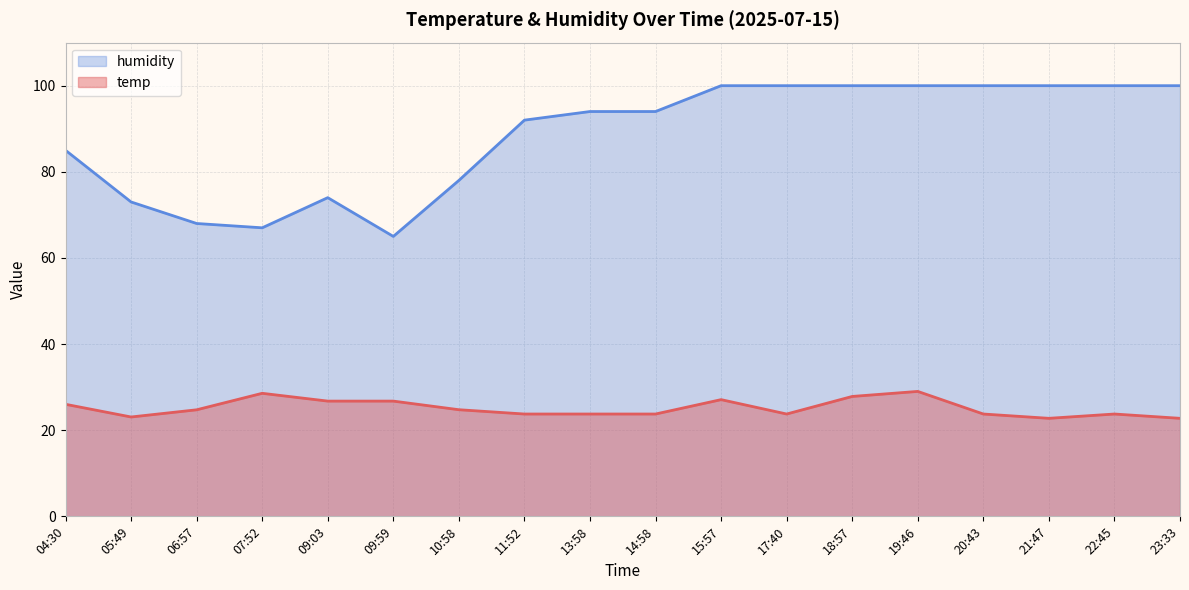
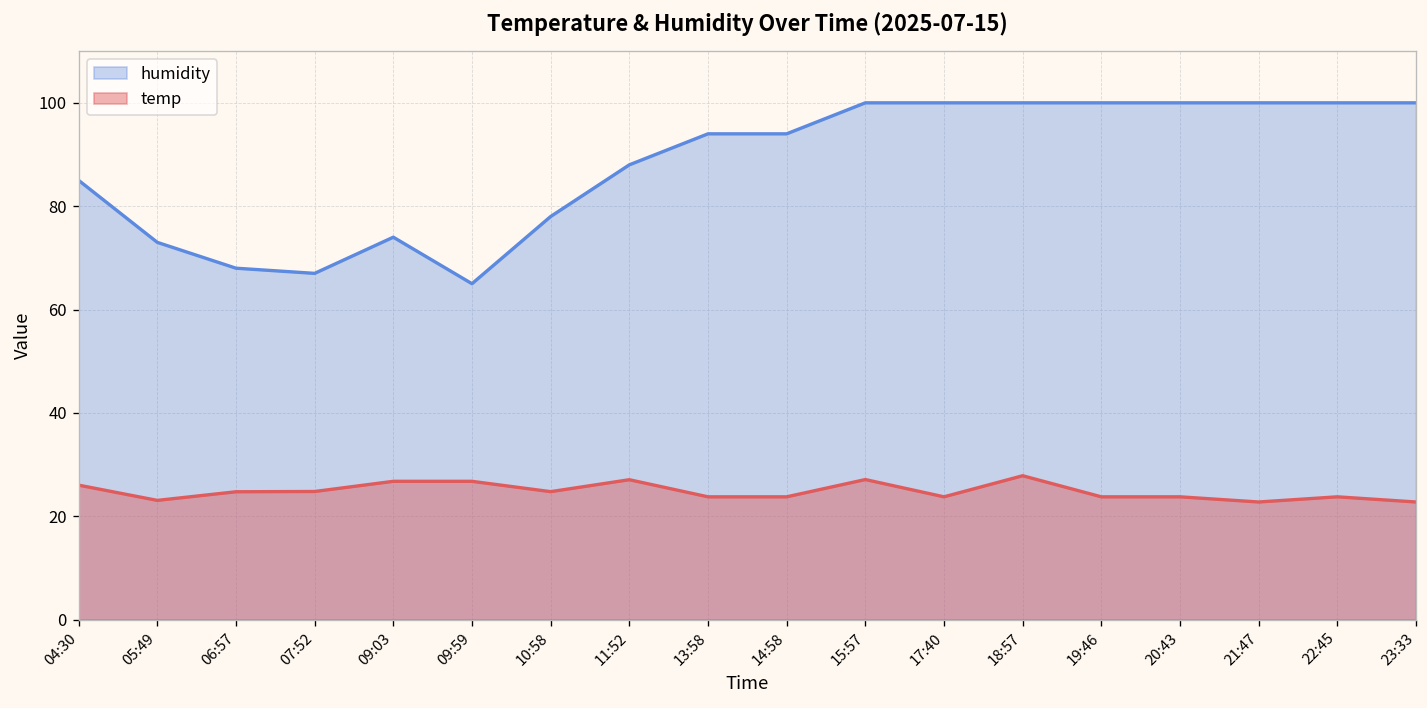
temp, 07:52: 29 -> 25
humidity, 11:52: 92 -> 88
temp, 11:52: 24 -> 27
temp, 19:46: 29 -> 24
